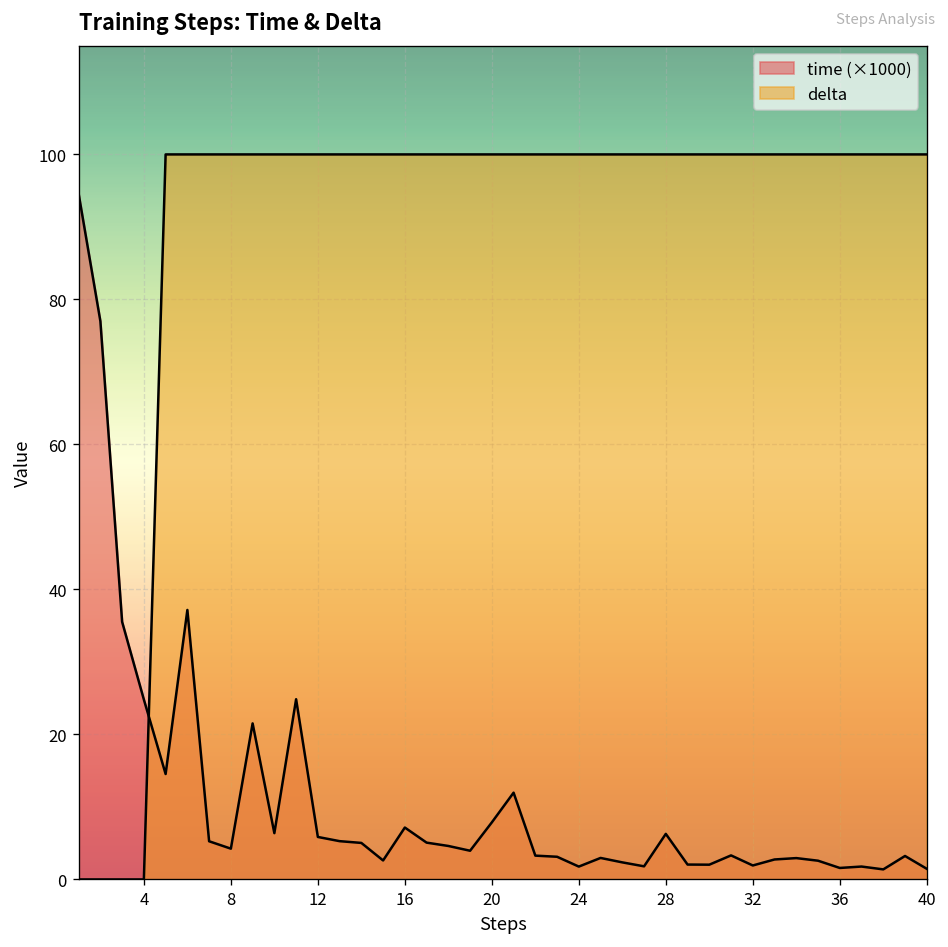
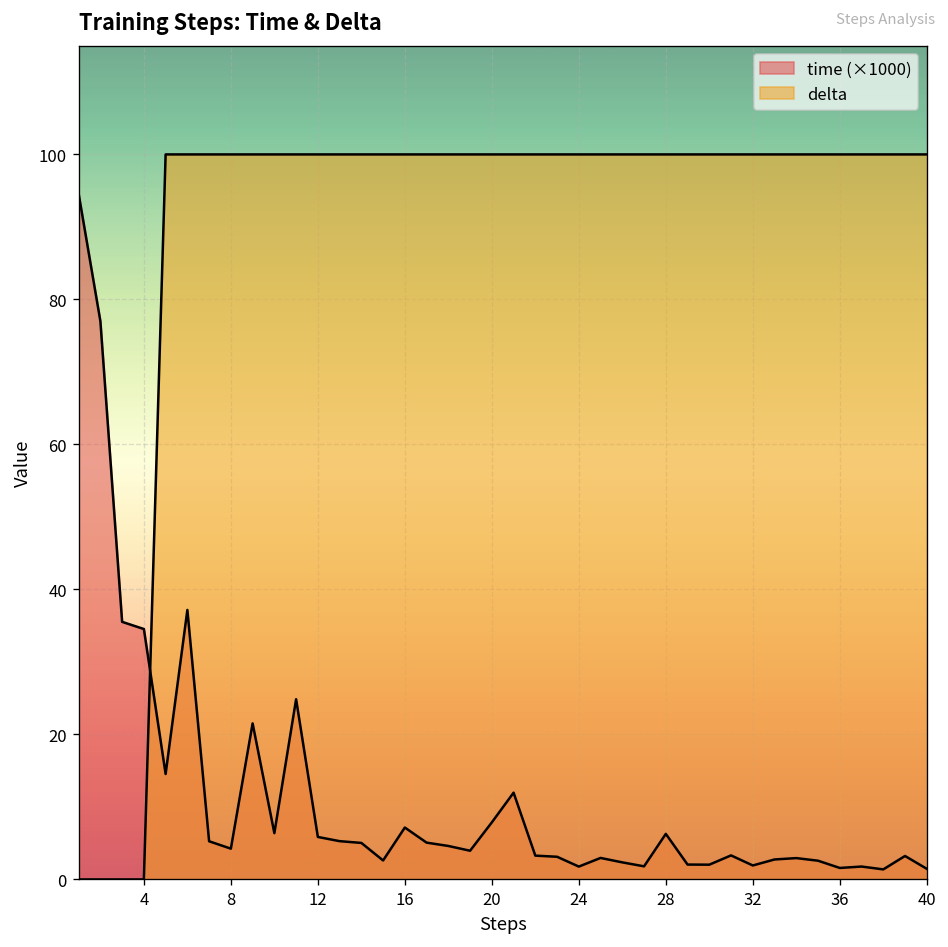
time (×1000), 4: 25 -> 35
